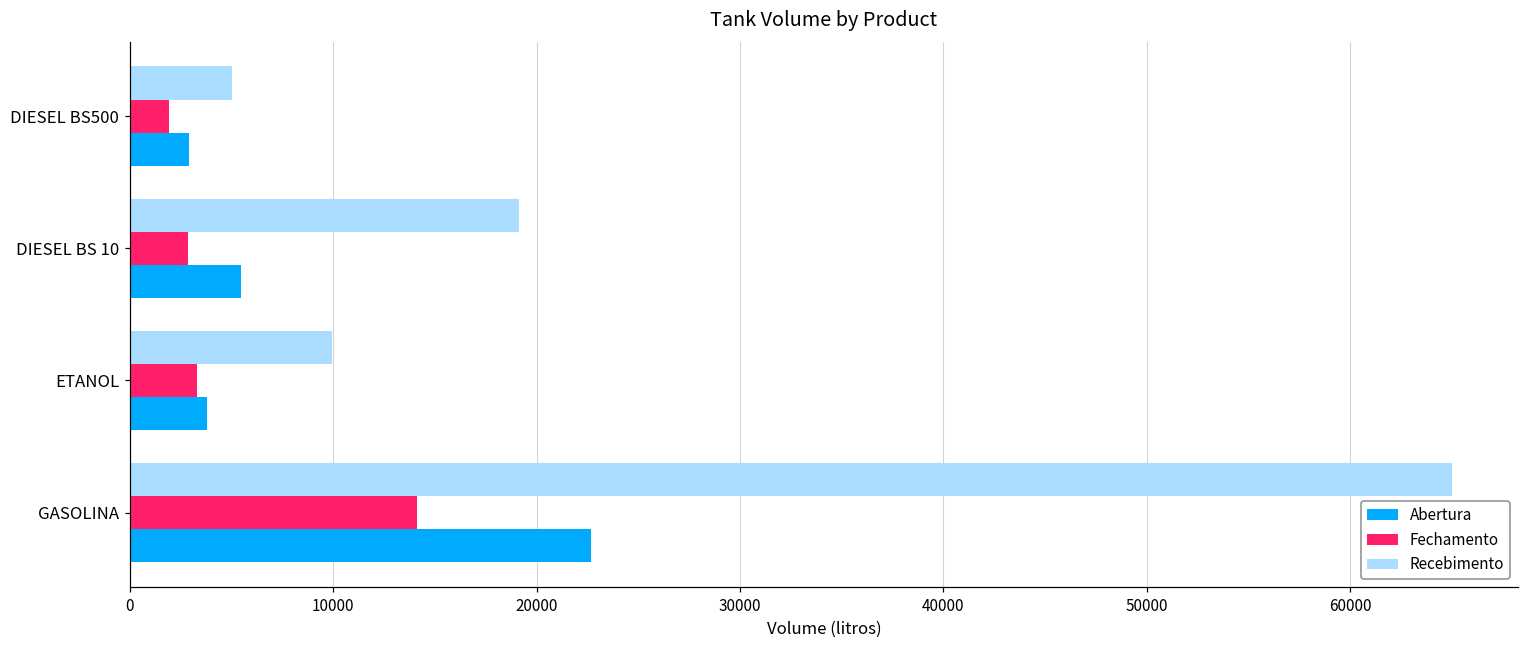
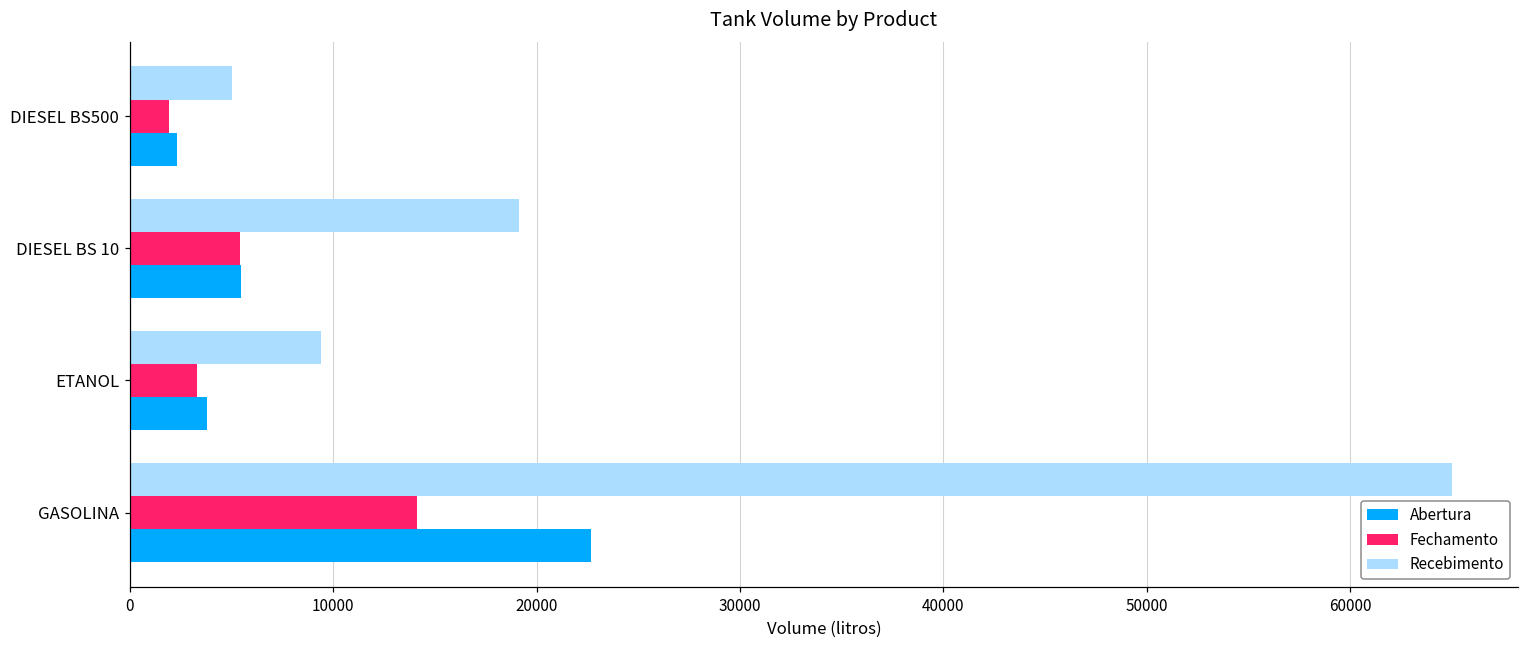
Abertura, DIESEL BS500: 2900 -> 2300
Fechamento, DIESEL BS 10: 2800 -> 5400
Recebimento, ETANOL: 9900 -> 9400
